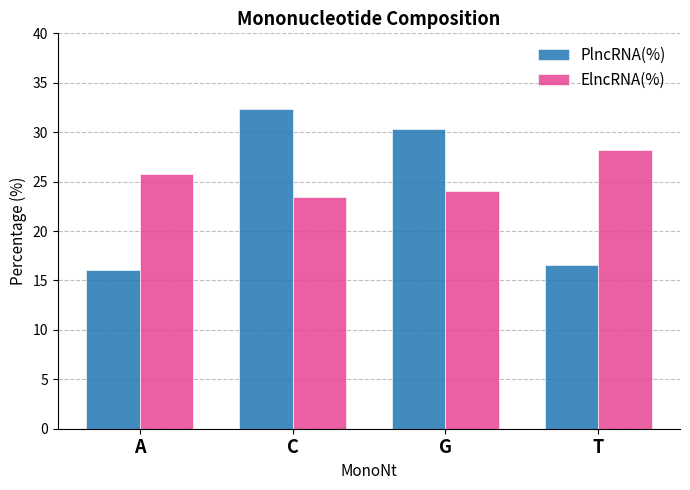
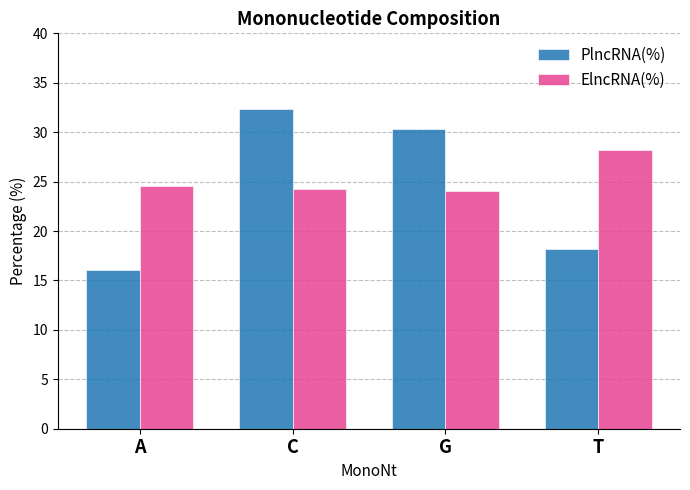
ElncRNA(%), A: 26 -> 25
ElncRNA(%), C: 23 -> 24
PlncRNA(%), T: 17 -> 18
